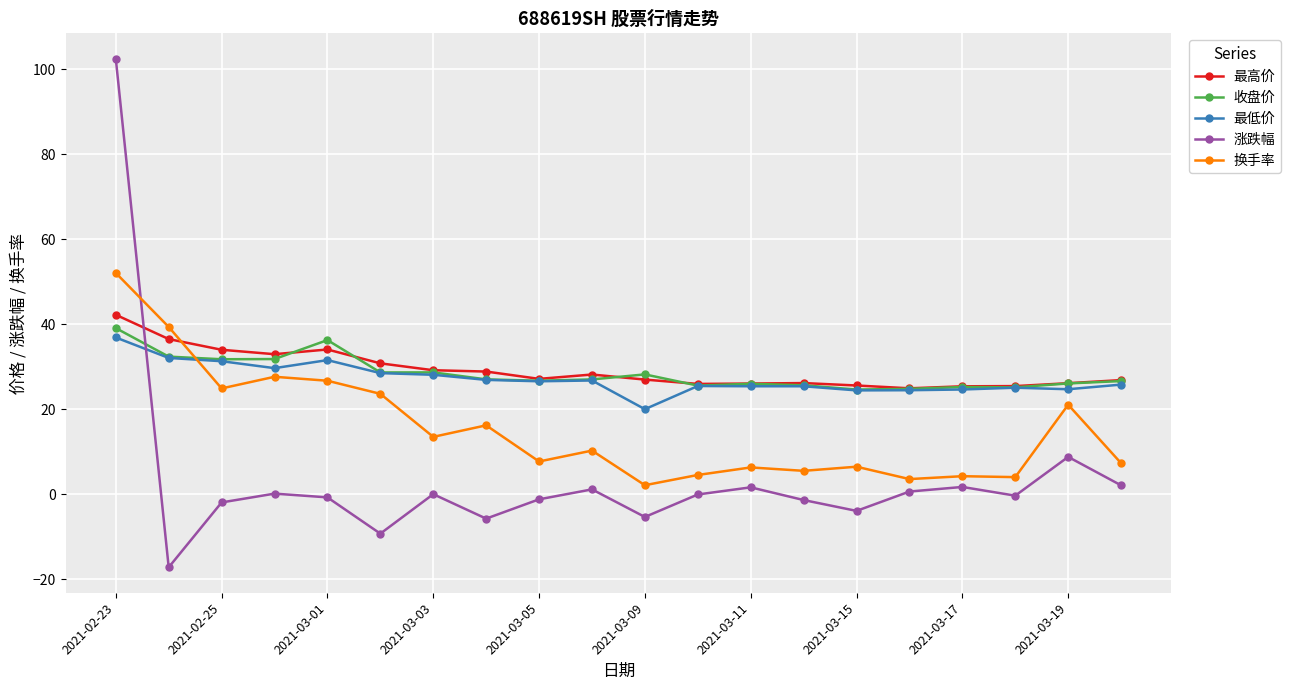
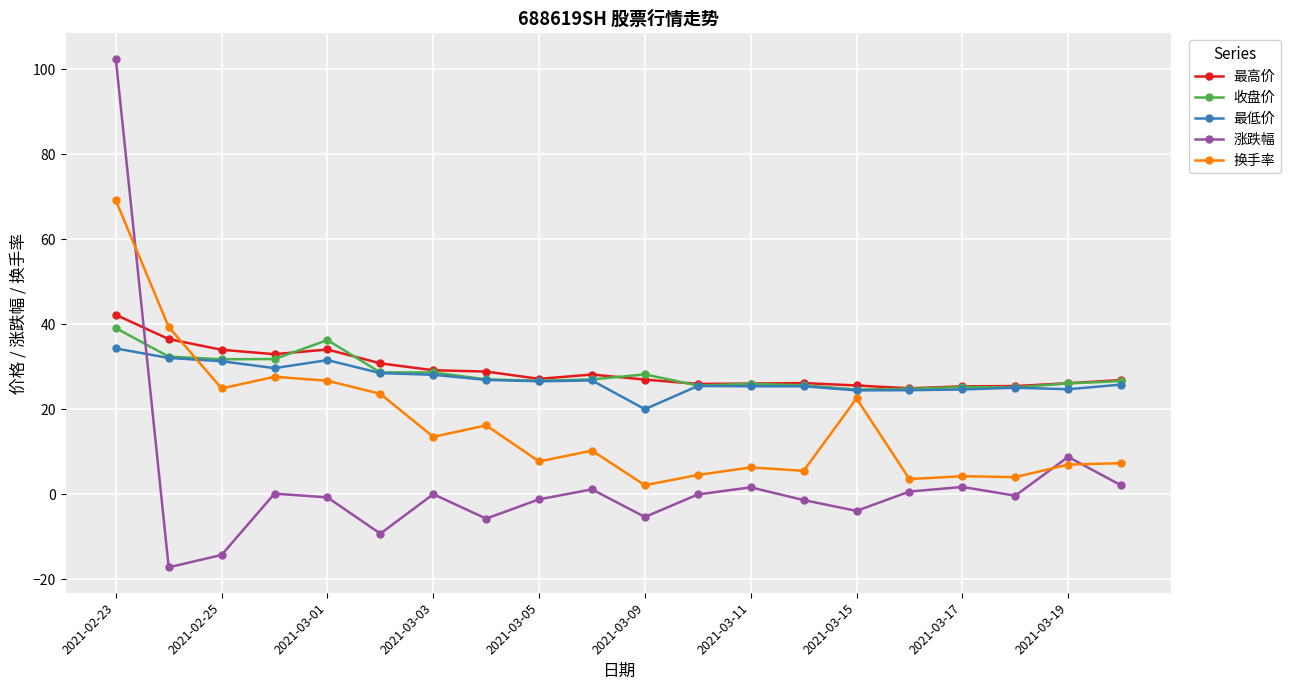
最低价, 2021-02-23: 37 -> 34
换手率, 2021-02-23: 52 -> 69
涨跌幅, 2021-02-25: -2 -> -14
换手率, 2021-03-15: 6 -> 23
换手率, 2021-03-19: 21 -> 7
